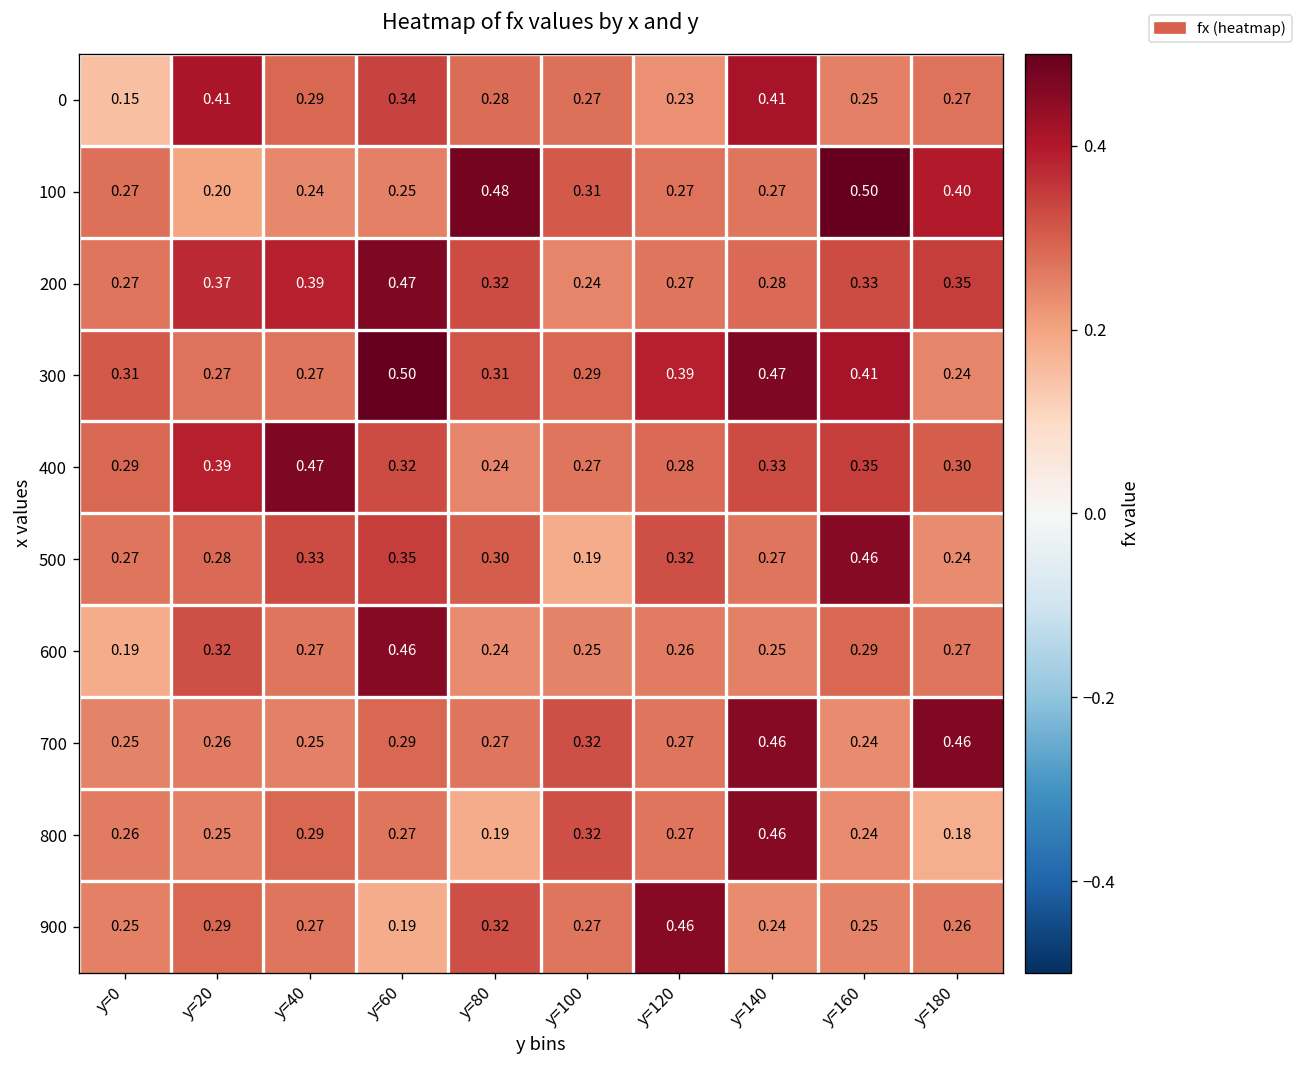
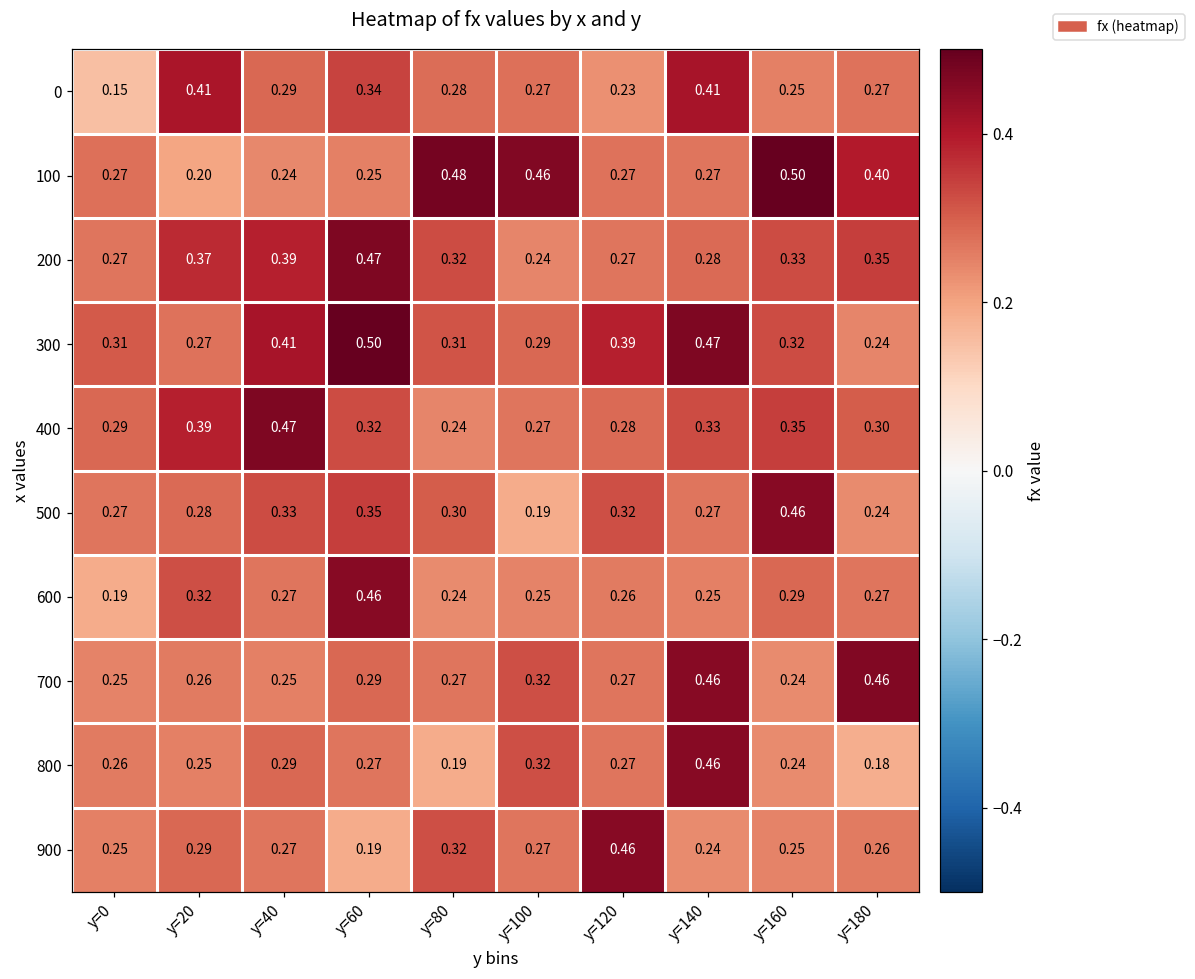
100, y=100: 0.31 -> 0.46
300, y=40: 0.27 -> 0.41
300, y=160: 0.41 -> 0.32
